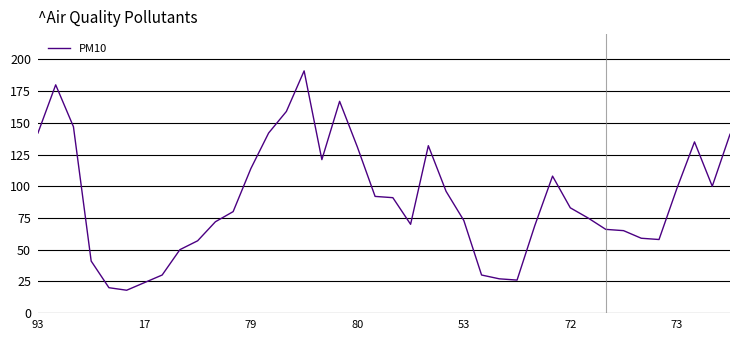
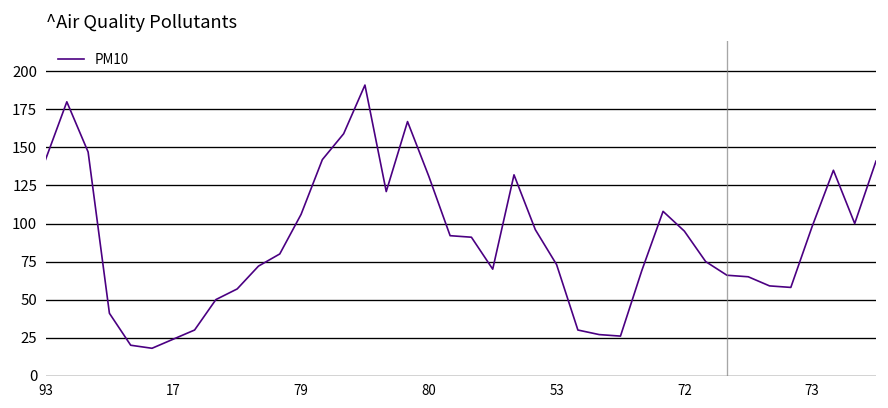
79: 114 -> 106
72: 83 -> 95
